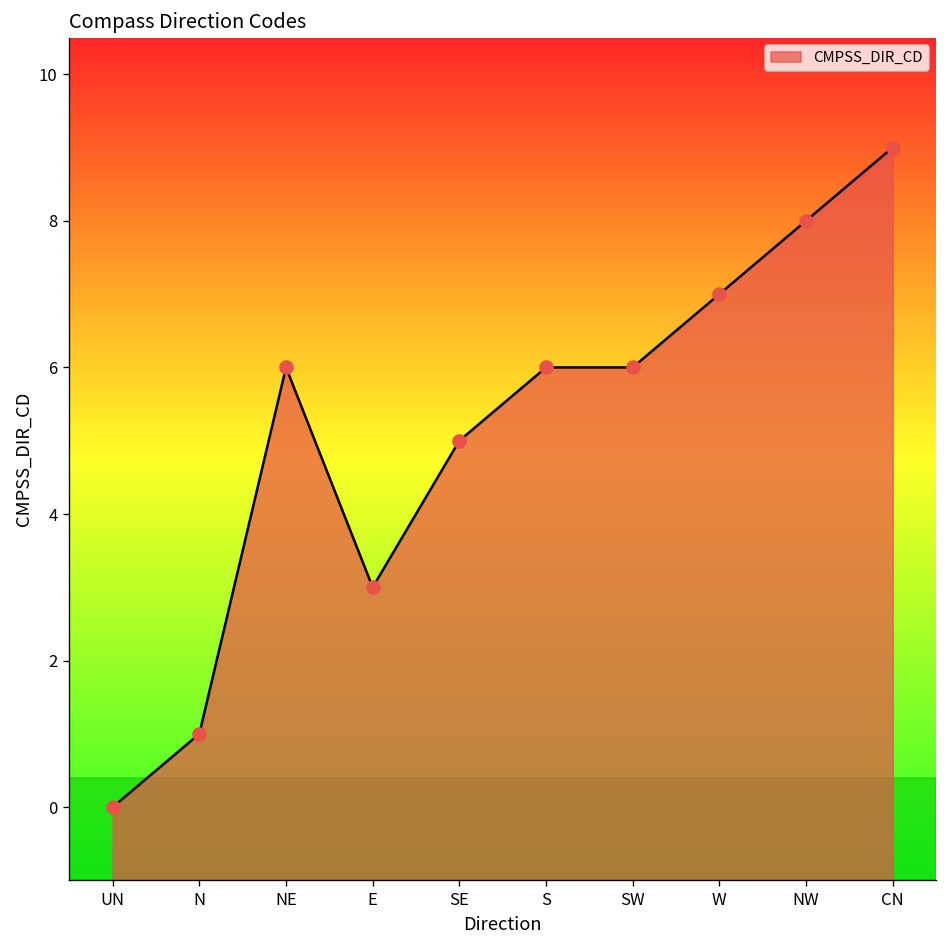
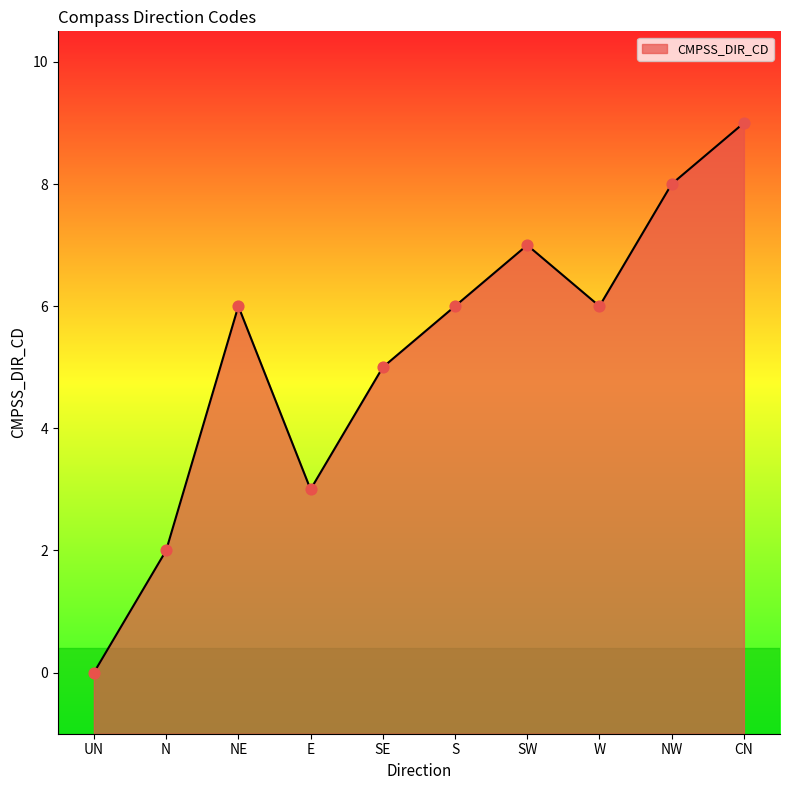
N: 1 -> 2
SW: 6 -> 7
W: 7 -> 6
